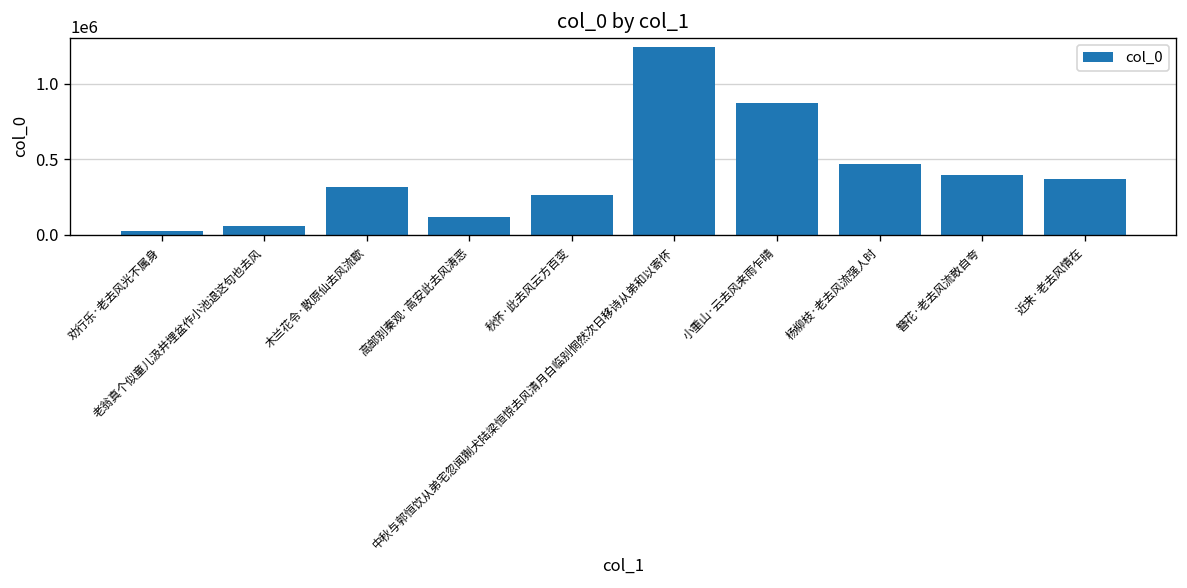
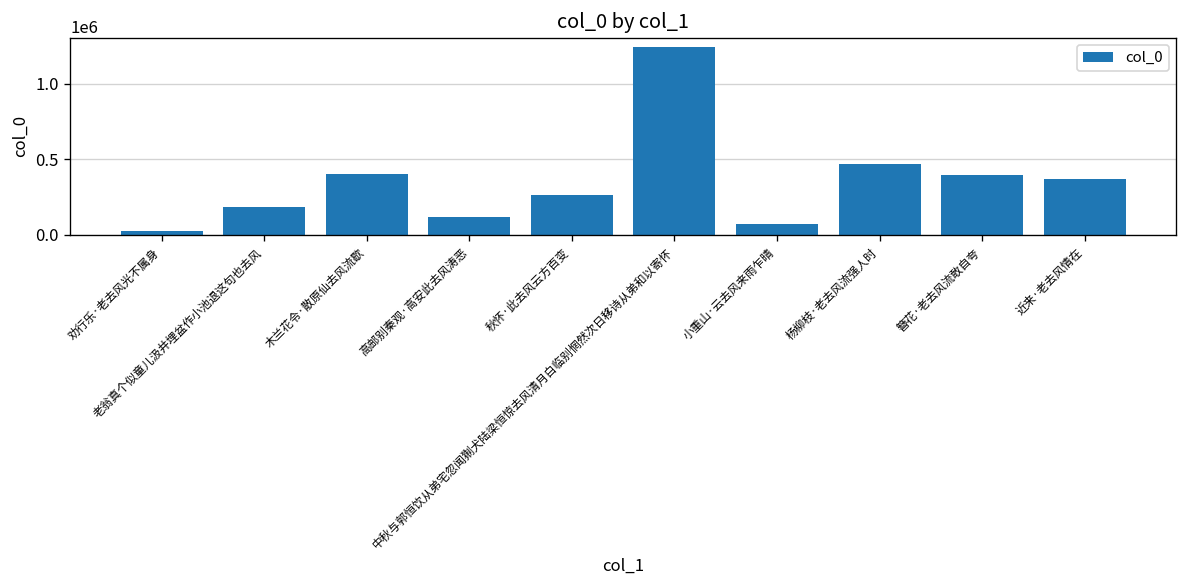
老翁真个似童儿汲井埋盆作小池退这句也去风: 60000 -> 180000
木兰花令·散原仙去风流歇: 320000 -> 400000
小重山·云去风来雨乍晴: 880000 -> 70000
